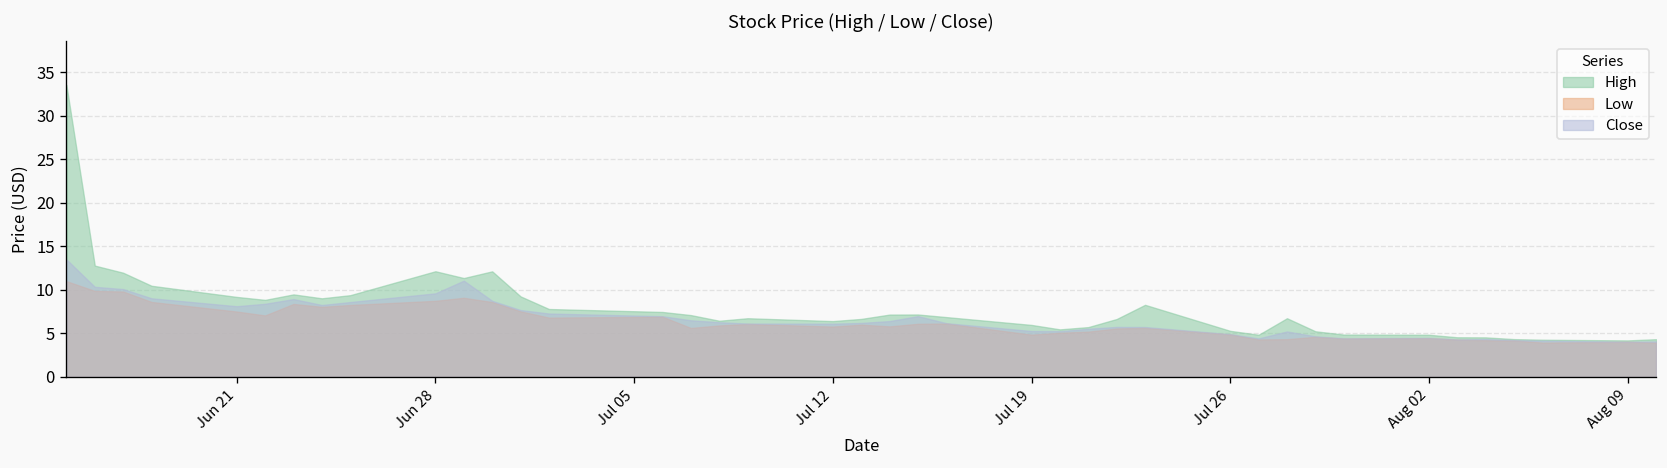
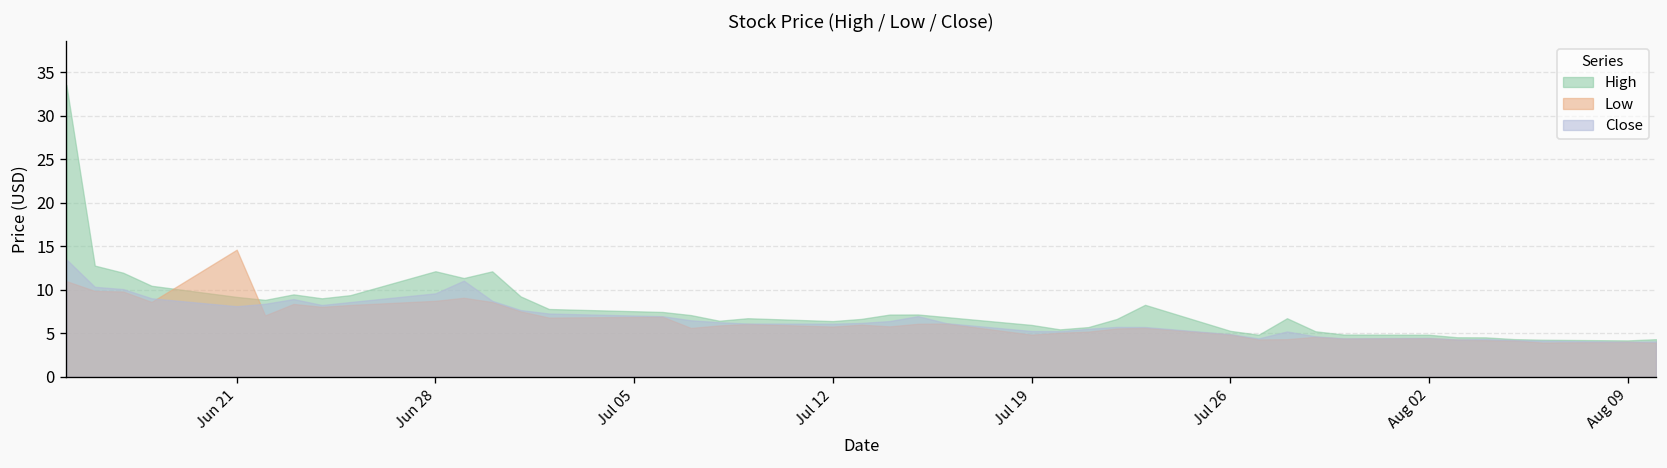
Low, Jun 21: 8 -> 15
